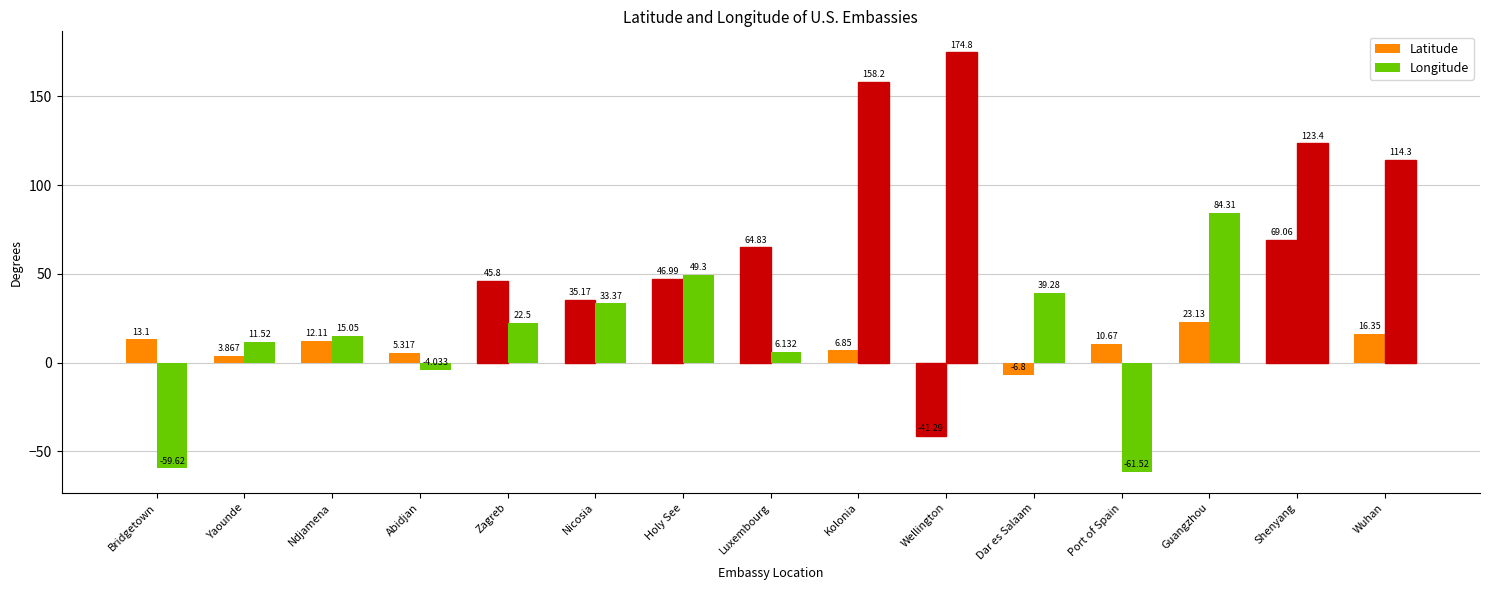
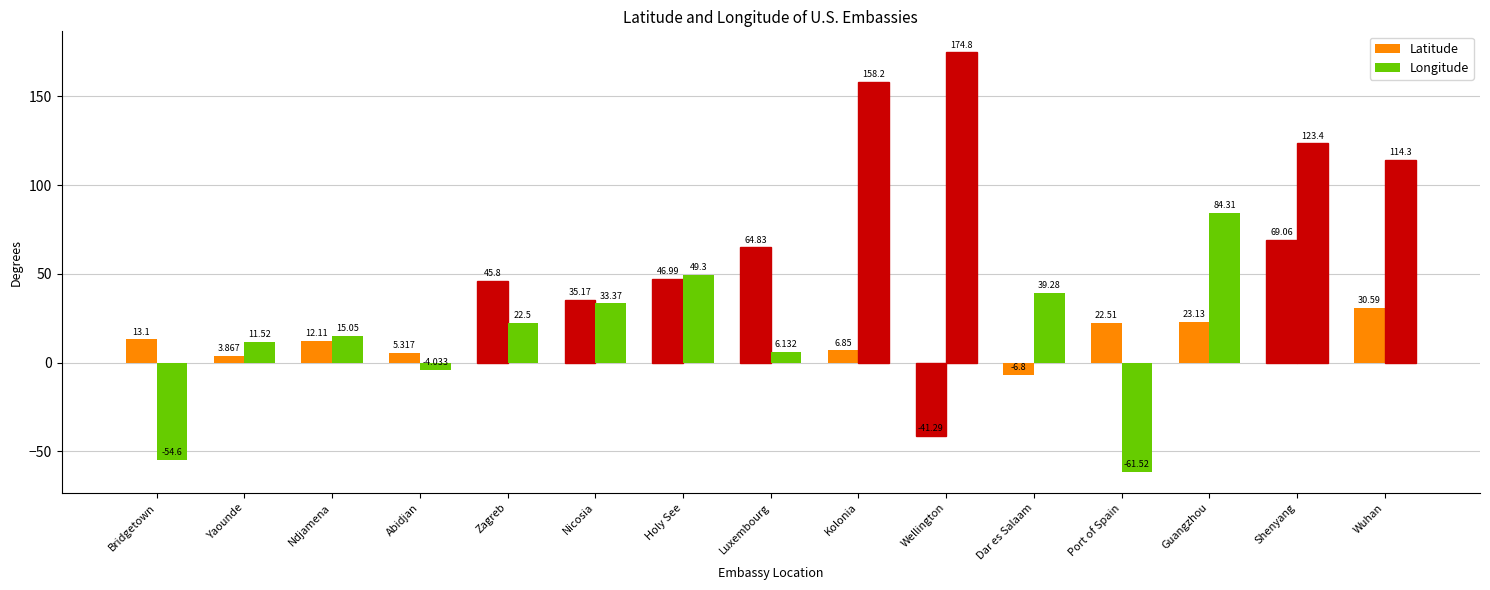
Longitude, Bridgetown: -59.62 -> -54.6
Latitude, Port of Spain: 10.67 -> 22.51
Latitude, Wuhan: 16.35 -> 30.59
